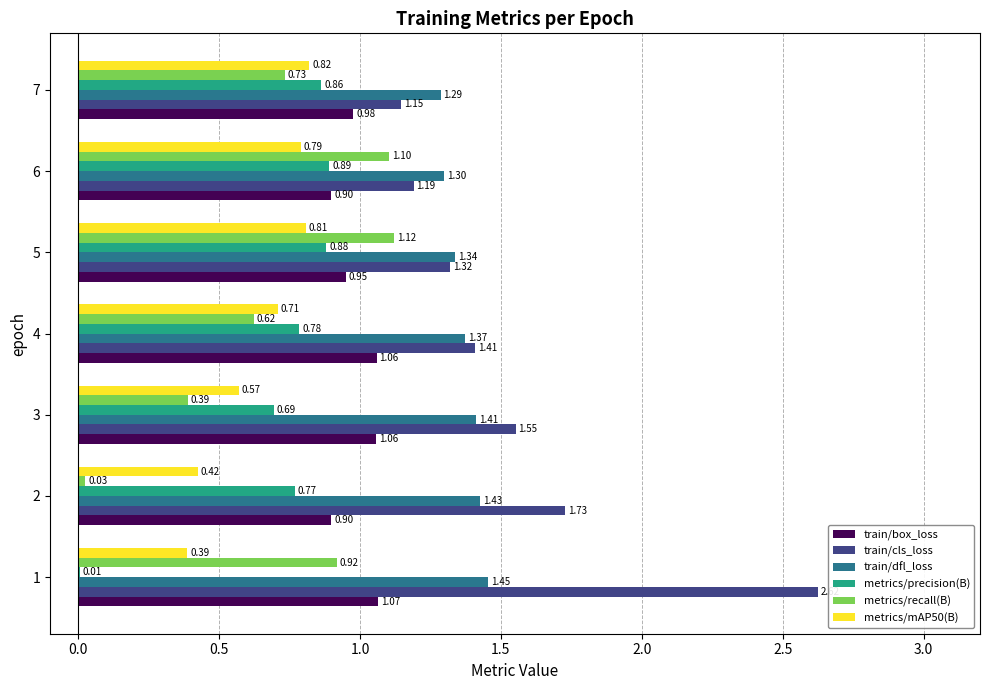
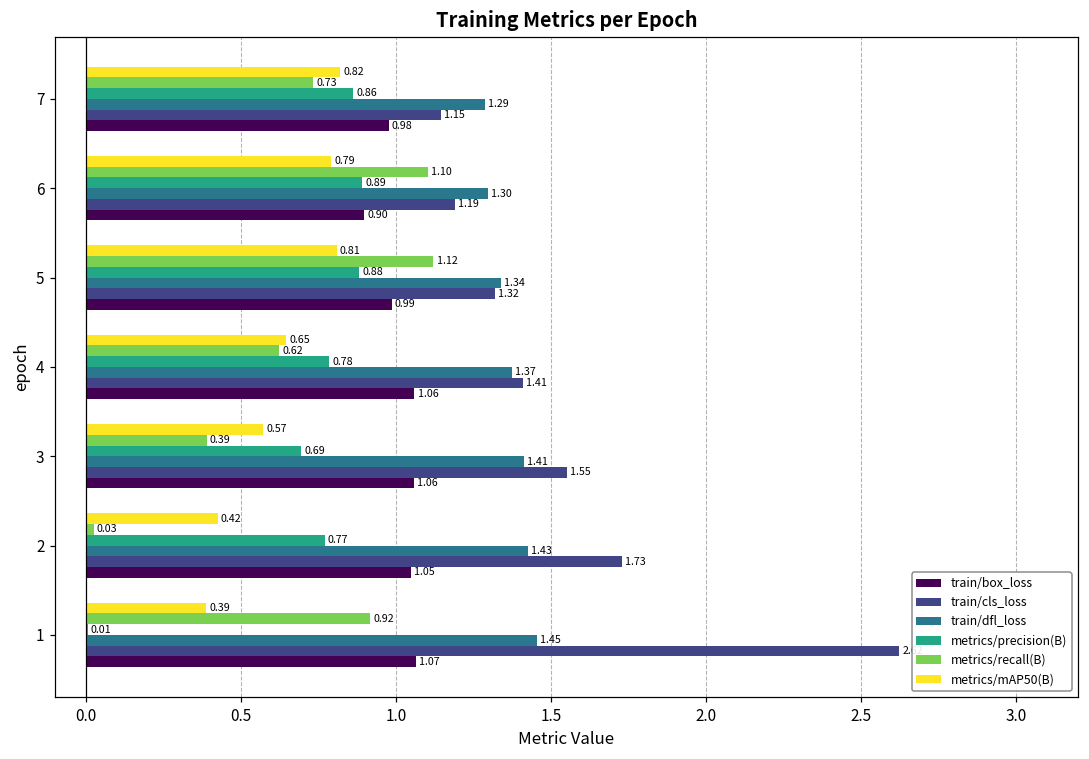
train/box_loss, 5: 0.95 -> 0.99
metrics/mAP50(B), 4: 0.71 -> 0.65
train/box_loss, 2: 0.90 -> 1.05
